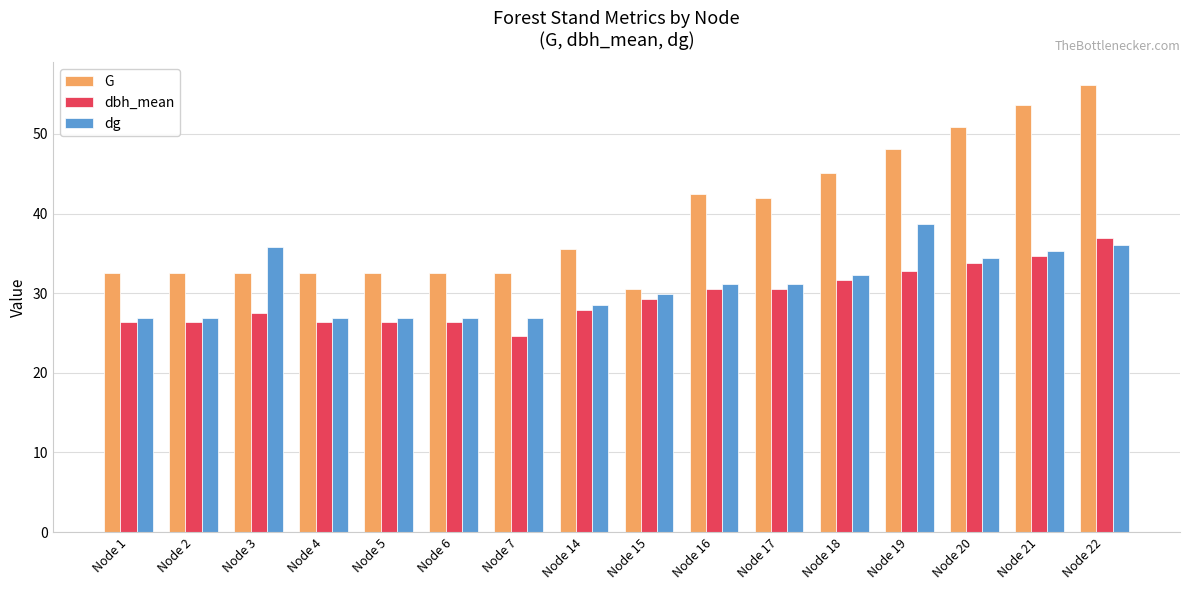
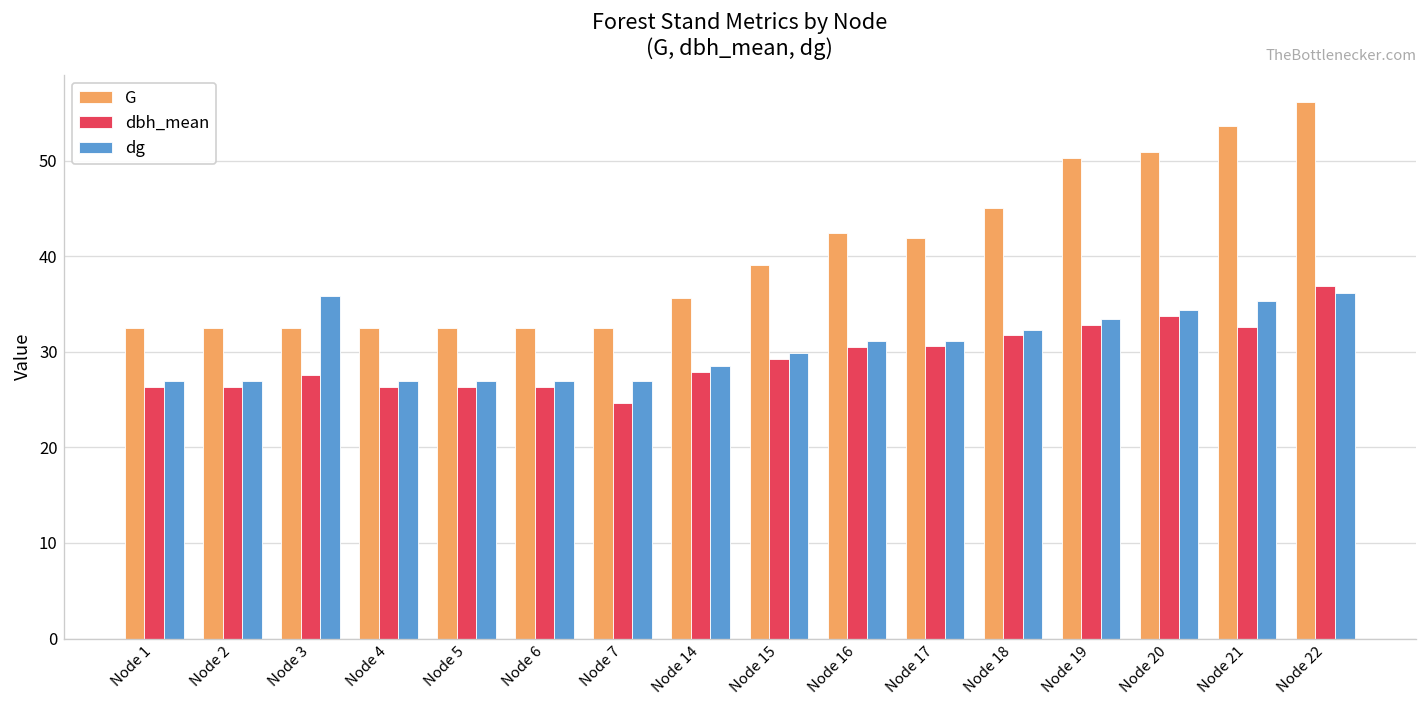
G, Node 15: 31 -> 39
G, Node 19: 48 -> 50
dg, Node 19: 39 -> 33
dbh_mean, Node 21: 35 -> 33
